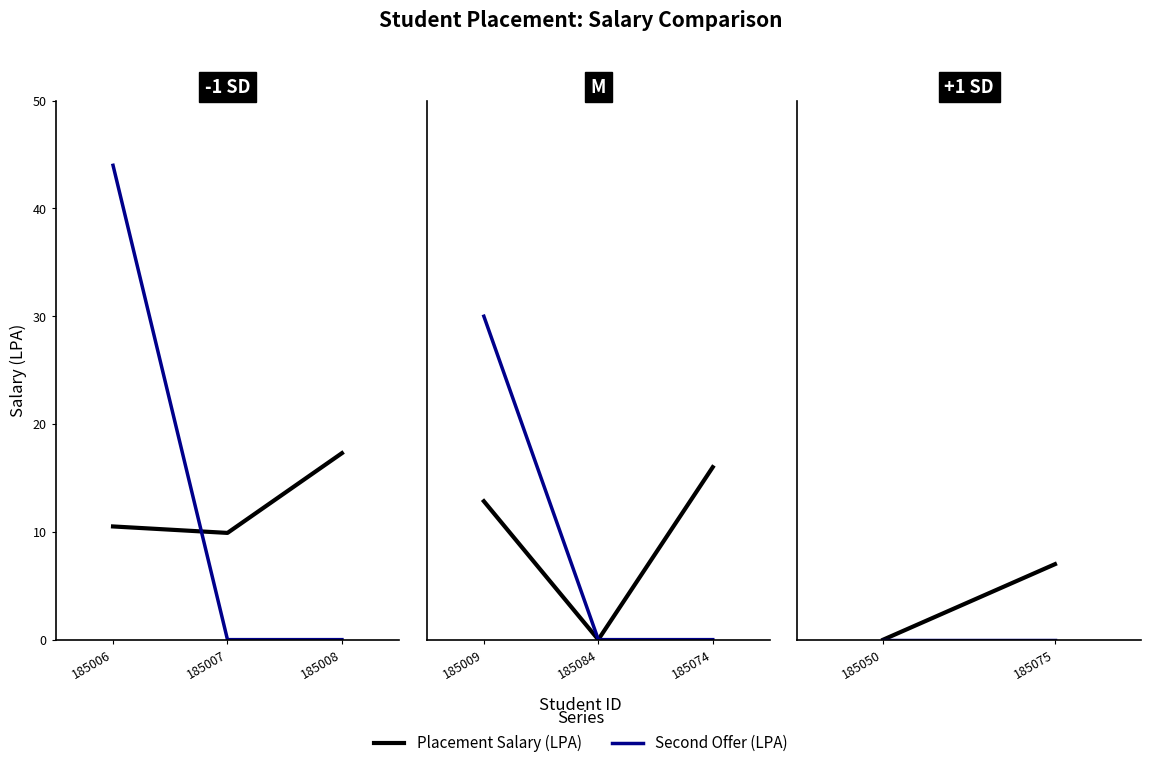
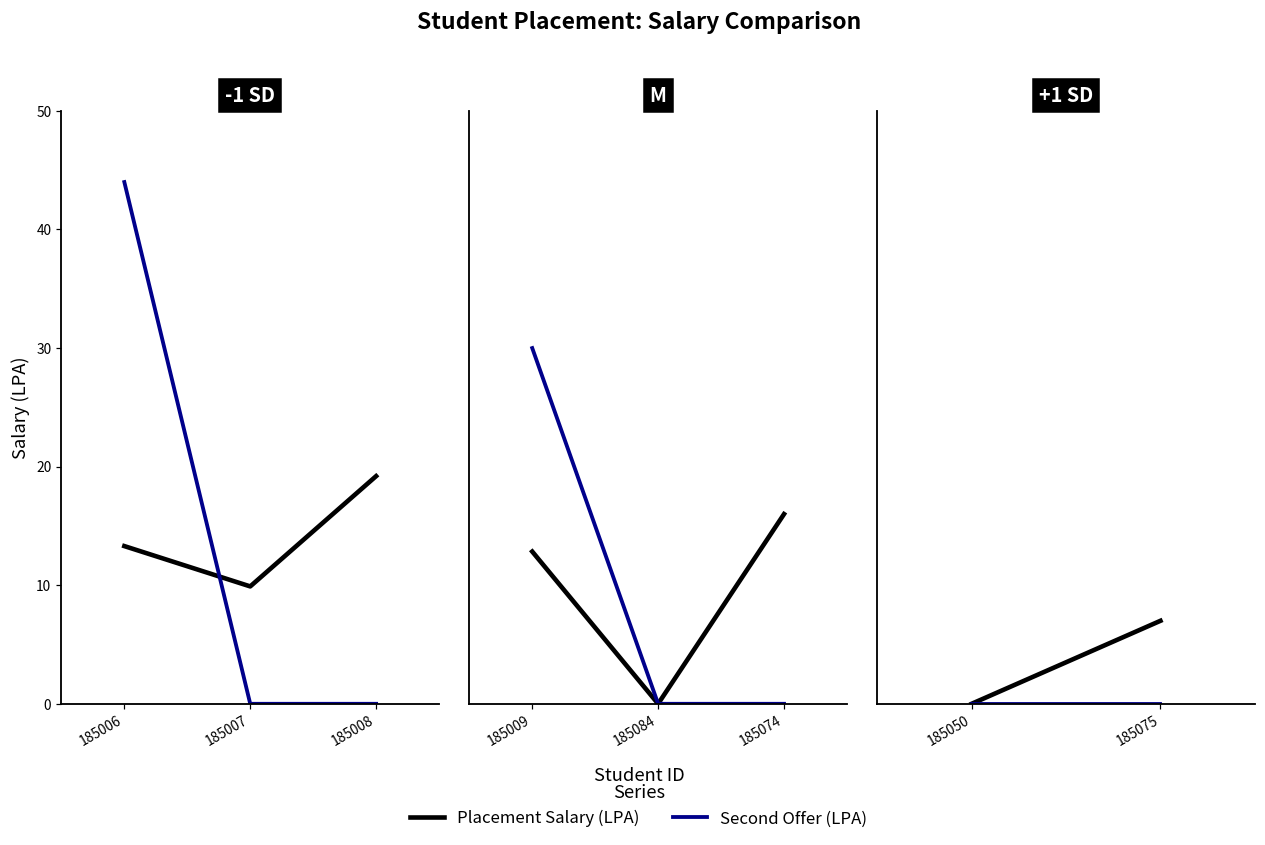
-1 SD, Placement Salary (LPA), 185006: 10.5 -> 13.3
-1 SD, Placement Salary (LPA), 185008: 17.3 -> 19.2
